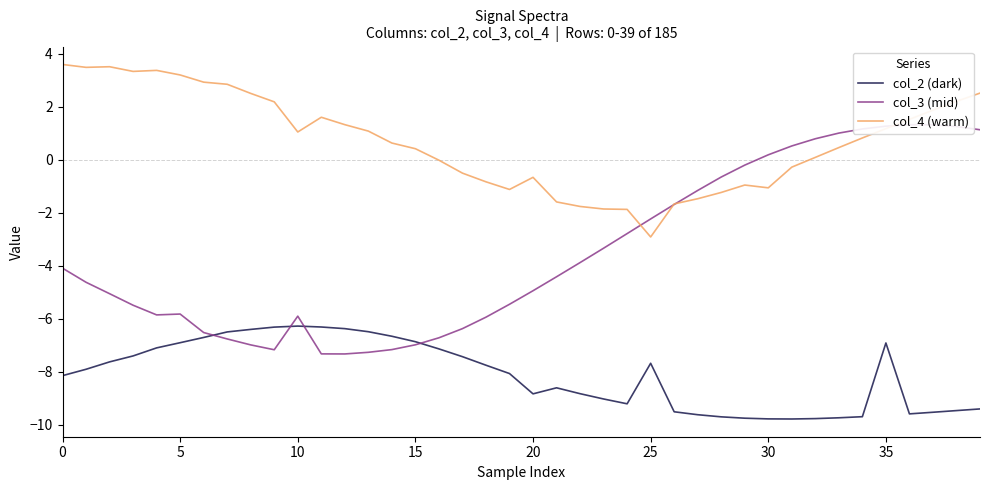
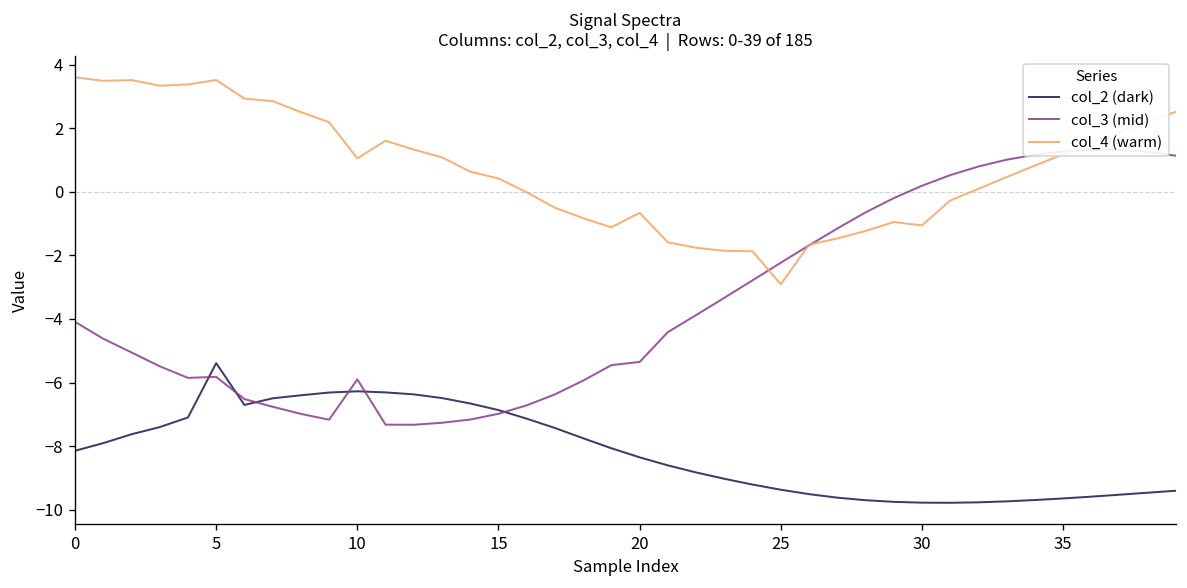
col_2 (dark), 5: -6.9 -> -5.4
col_4 (warm), 5: 3.2 -> 3.5
col_2 (dark), 20: -8.8 -> -8.4
col_3 (mid), 20: -4.9 -> -5.4
col_2 (dark), 25: -7.7 -> -9.4
col_2 (dark), 35: -6.9 -> -9.6
